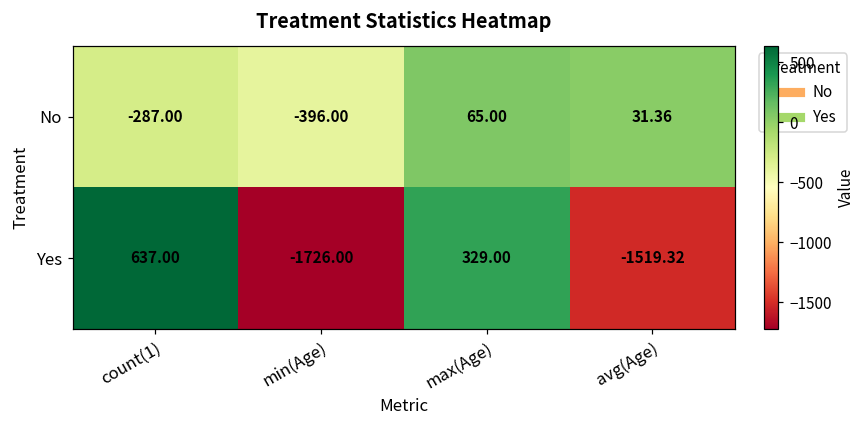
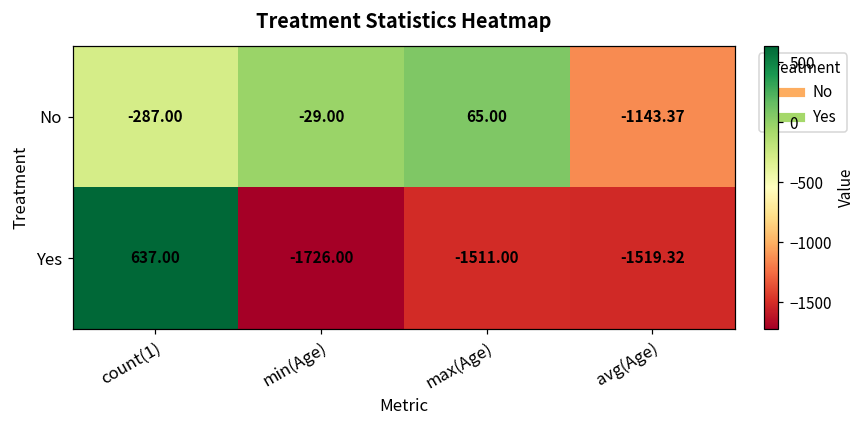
No, min(Age): -396.00 -> -29.00
No, avg(Age): 31.36 -> -1143.37
Yes, max(Age): 329.00 -> -1511.00
